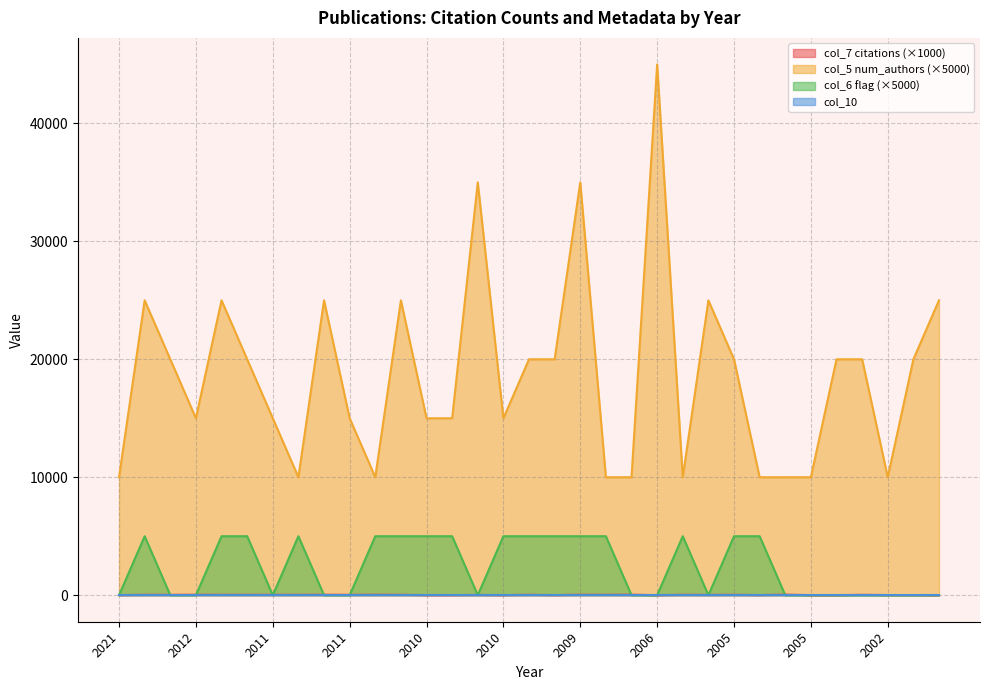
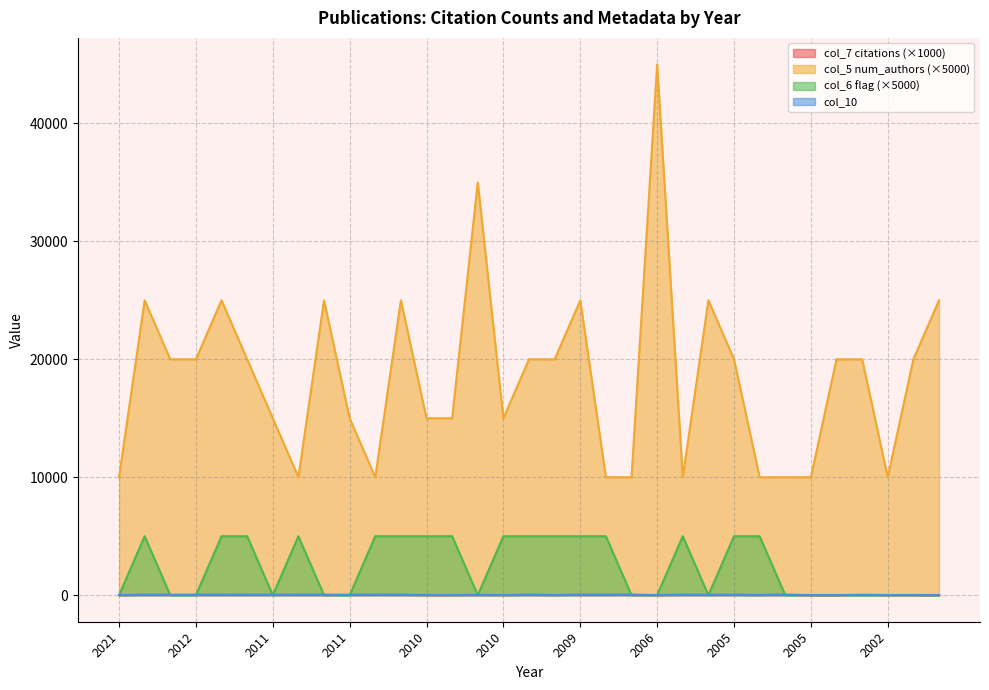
col_5 num_authors (×5000), 2012: 15000 -> 20000
col_5 num_authors (×5000), 2009: 35000 -> 25000
